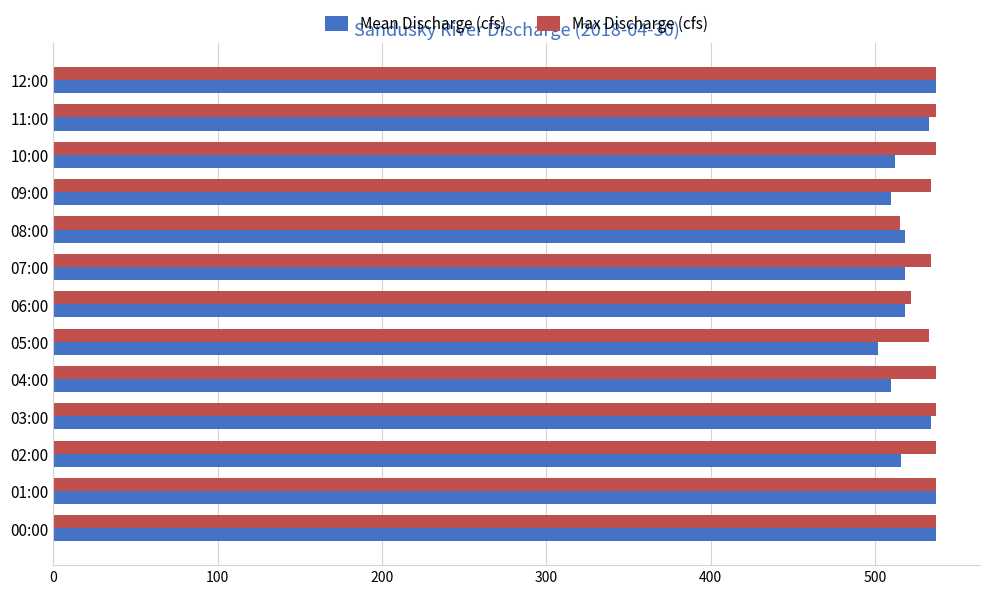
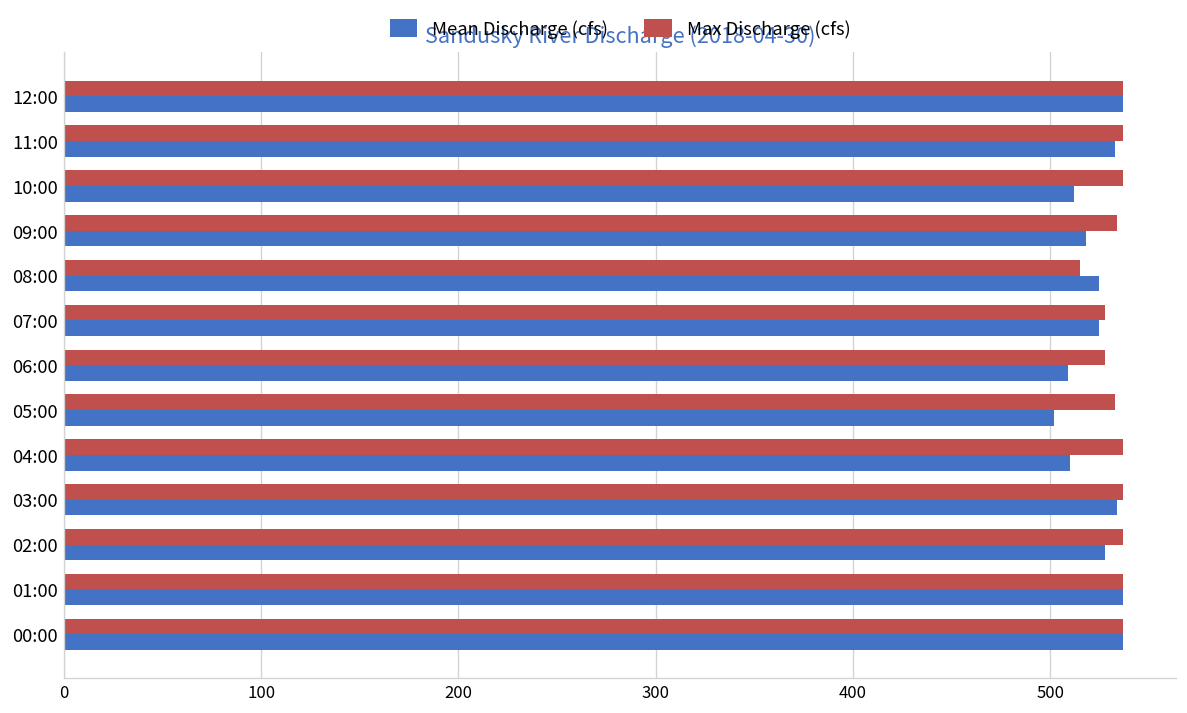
Mean Discharge (cfs), 09:00: 510 -> 518
Mean Discharge (cfs), 08:00: 518 -> 525
Max Discharge (cfs), 07:00: 534 -> 528
Mean Discharge (cfs), 07:00: 518 -> 525
Max Discharge (cfs), 06:00: 522 -> 528
Mean Discharge (cfs), 06:00: 518 -> 509
Mean Discharge (cfs), 02:00: 516 -> 528
